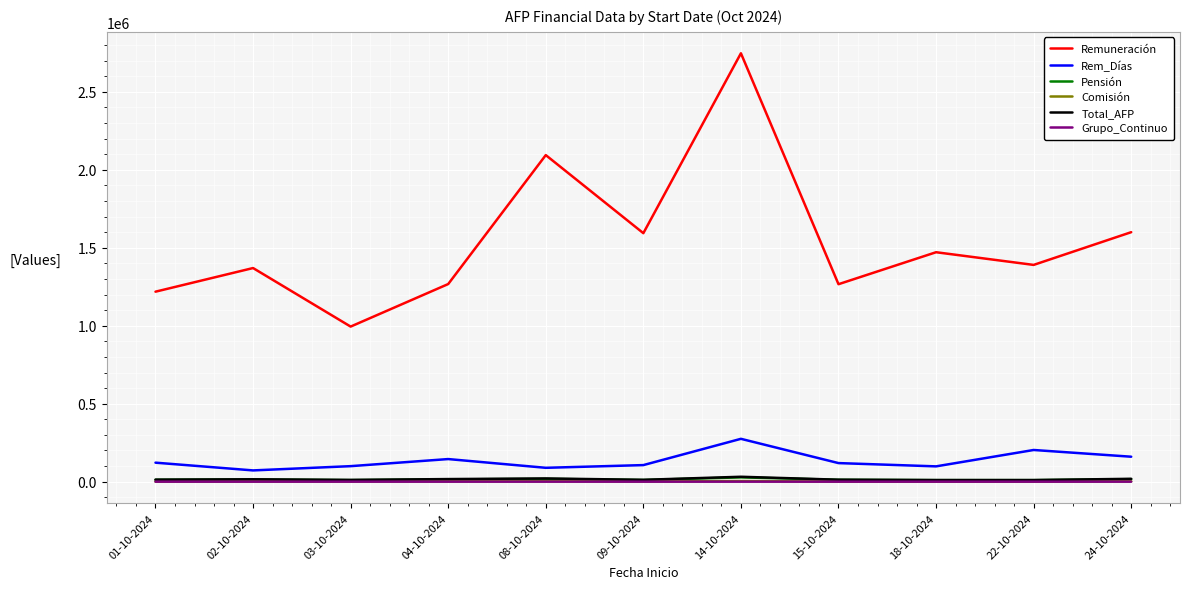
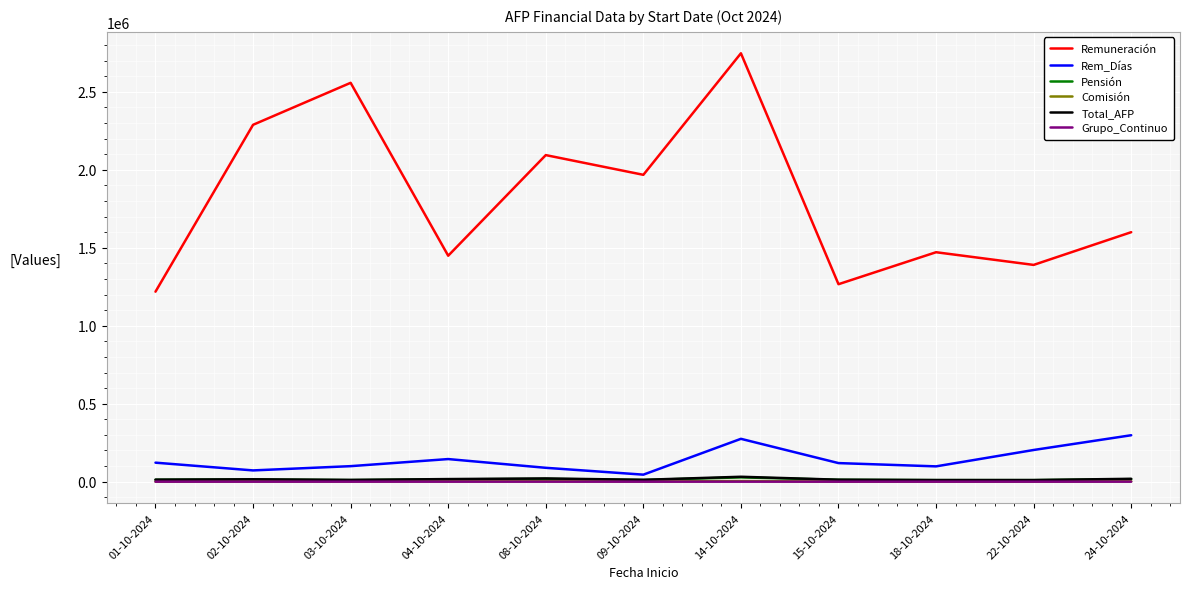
Remuneración, 02-10-2024: 1370000 -> 2290000
Remuneración, 03-10-2024: 990000 -> 2560000
Remuneración, 04-10-2024: 1270000 -> 1450000
Remuneración, 09-10-2024: 1590000 -> 1970000
Rem_Días, 09-10-2024: 110000 -> 40000
Rem_Días, 24-10-2024: 160000 -> 300000
